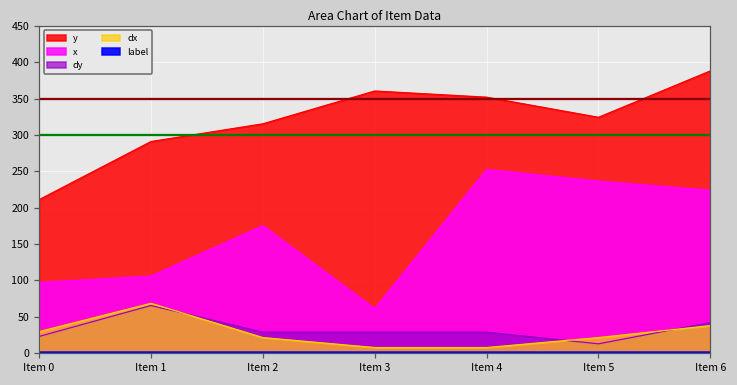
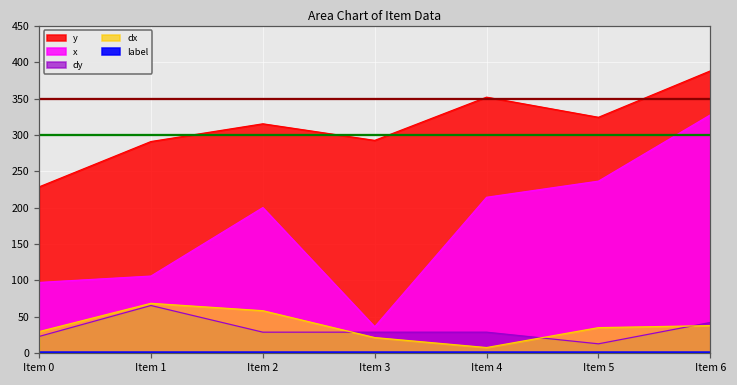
y, Item 0: 210 -> 230
x, Item 2: 180 -> 200
dx, Item 2: 20 -> 60
y, Item 3: 360 -> 290
x, Item 3: 60 -> 40
dx, Item 3: 10 -> 20
x, Item 4: 250 -> 210
dx, Item 5: 20 -> 30
x, Item 6: 220 -> 330
